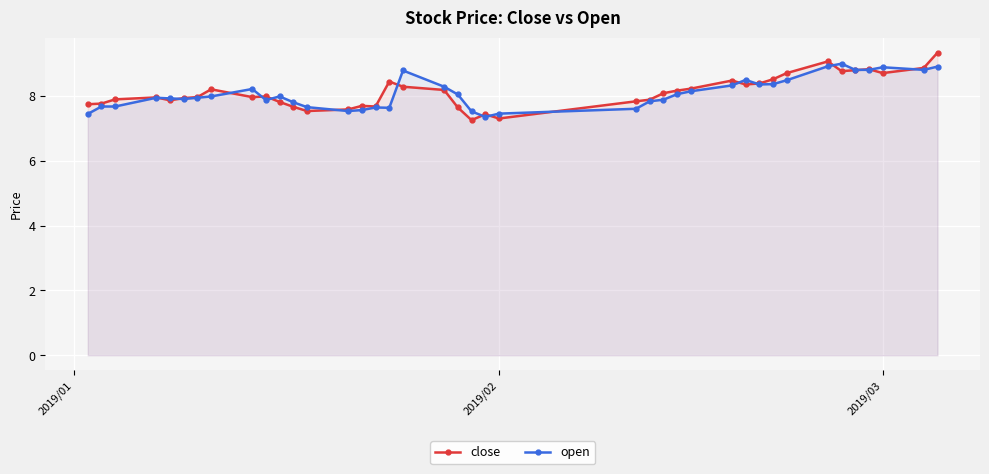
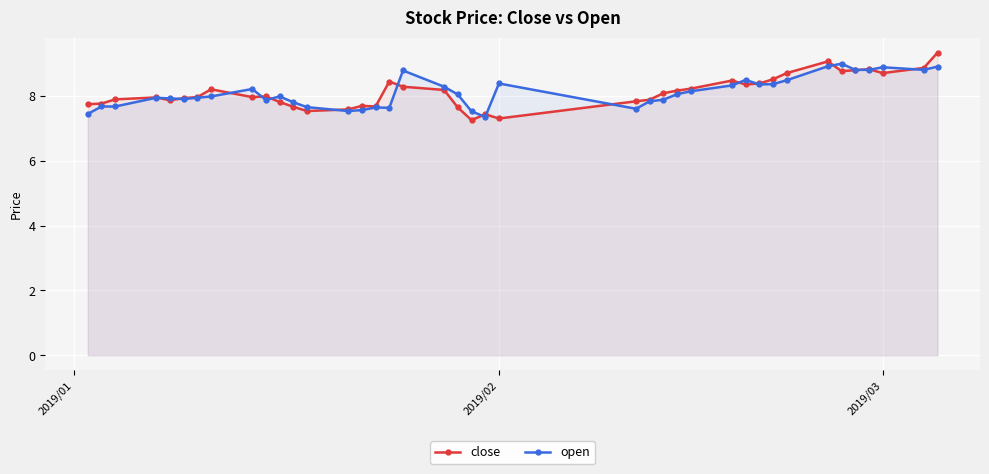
open, 2019/02: 7.5 -> 8.4
